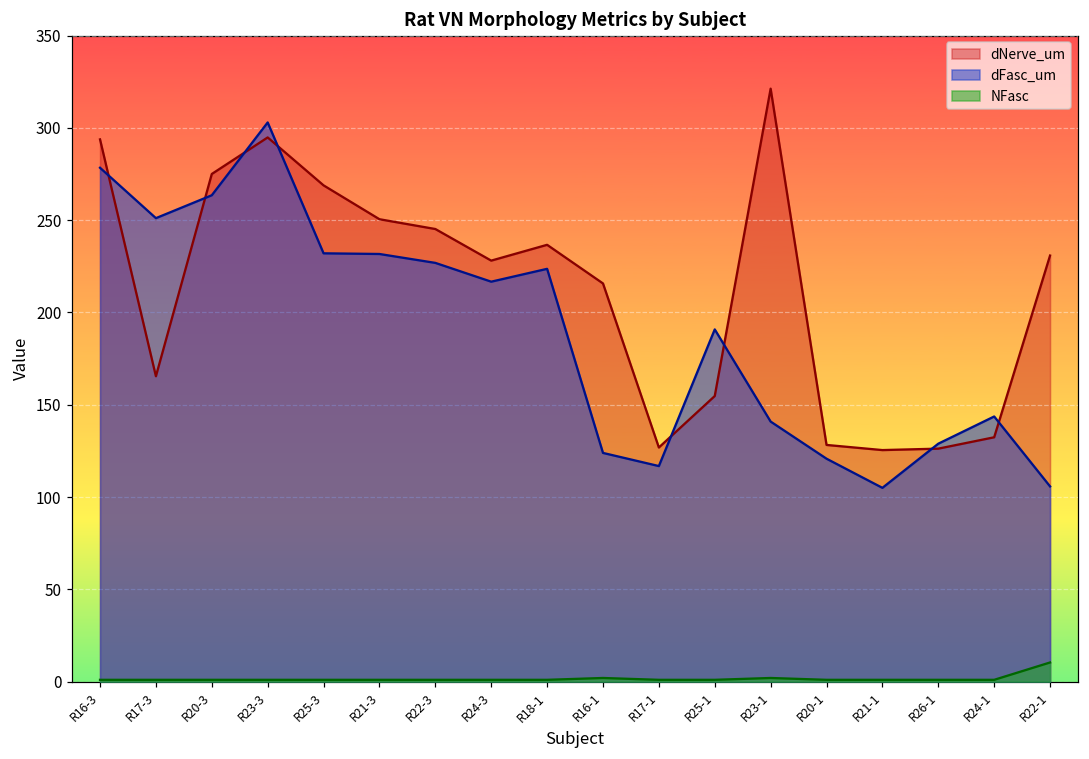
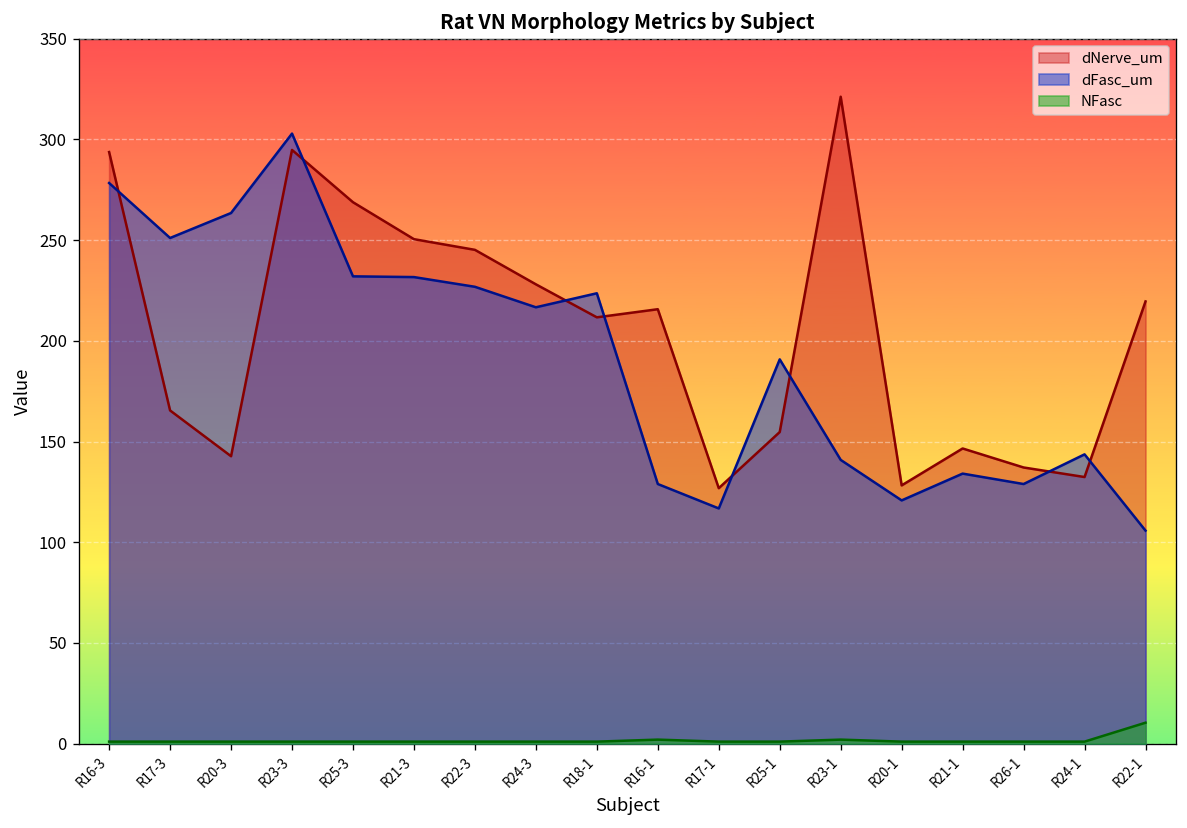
dNerve_um, R20-3: 275 -> 143
dNerve_um, R18-1: 237 -> 212
dFasc_um, R16-1: 124 -> 129
dNerve_um, R21-1: 125 -> 147
dFasc_um, R21-1: 105 -> 134
dNerve_um, R26-1: 126 -> 137
dNerve_um, R22-1: 231 -> 220
